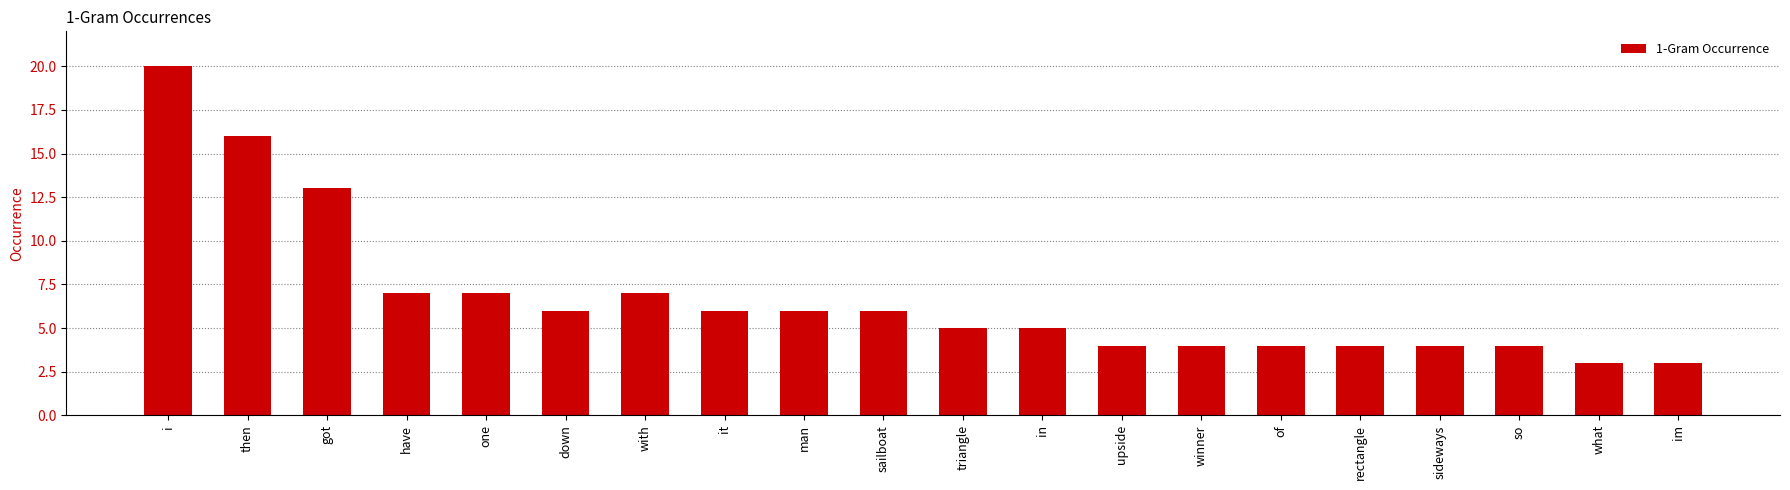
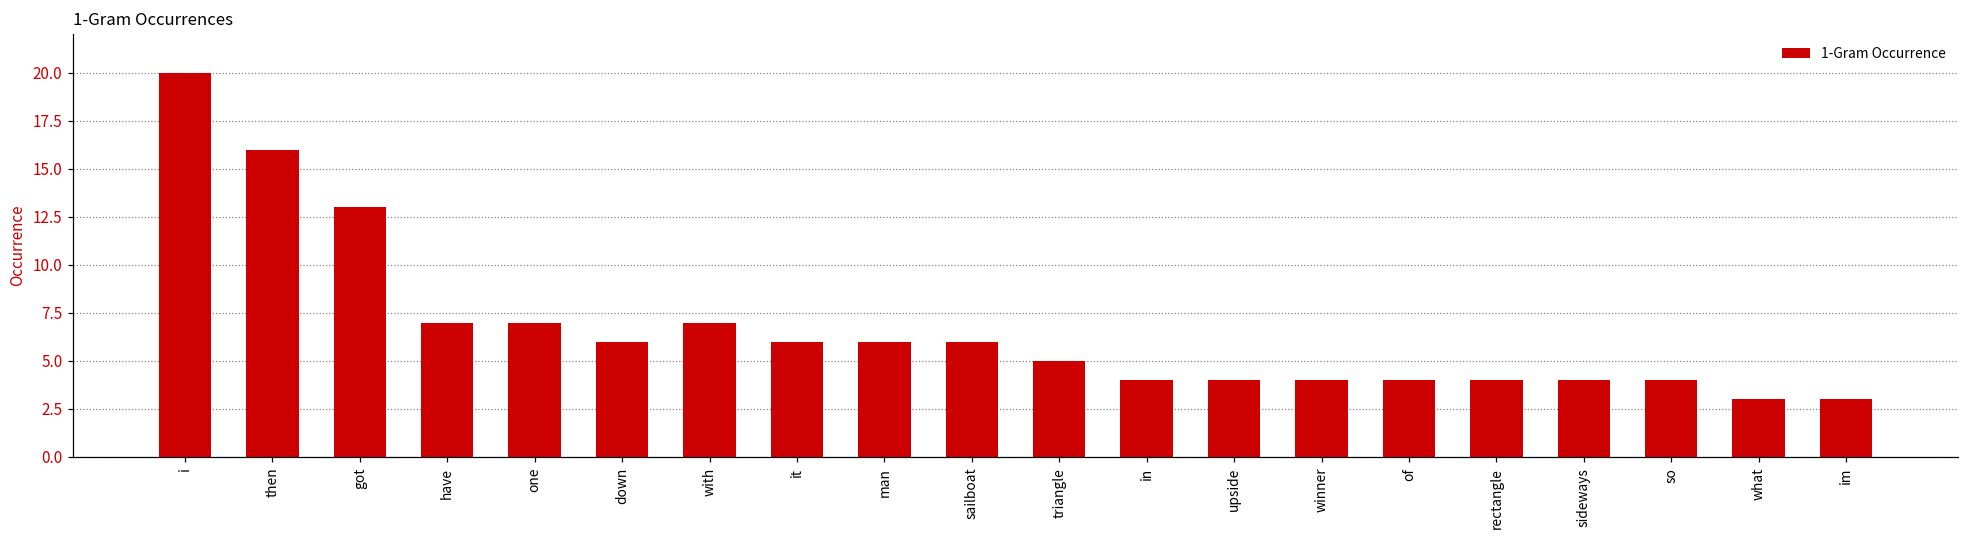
in: 5 -> 4
